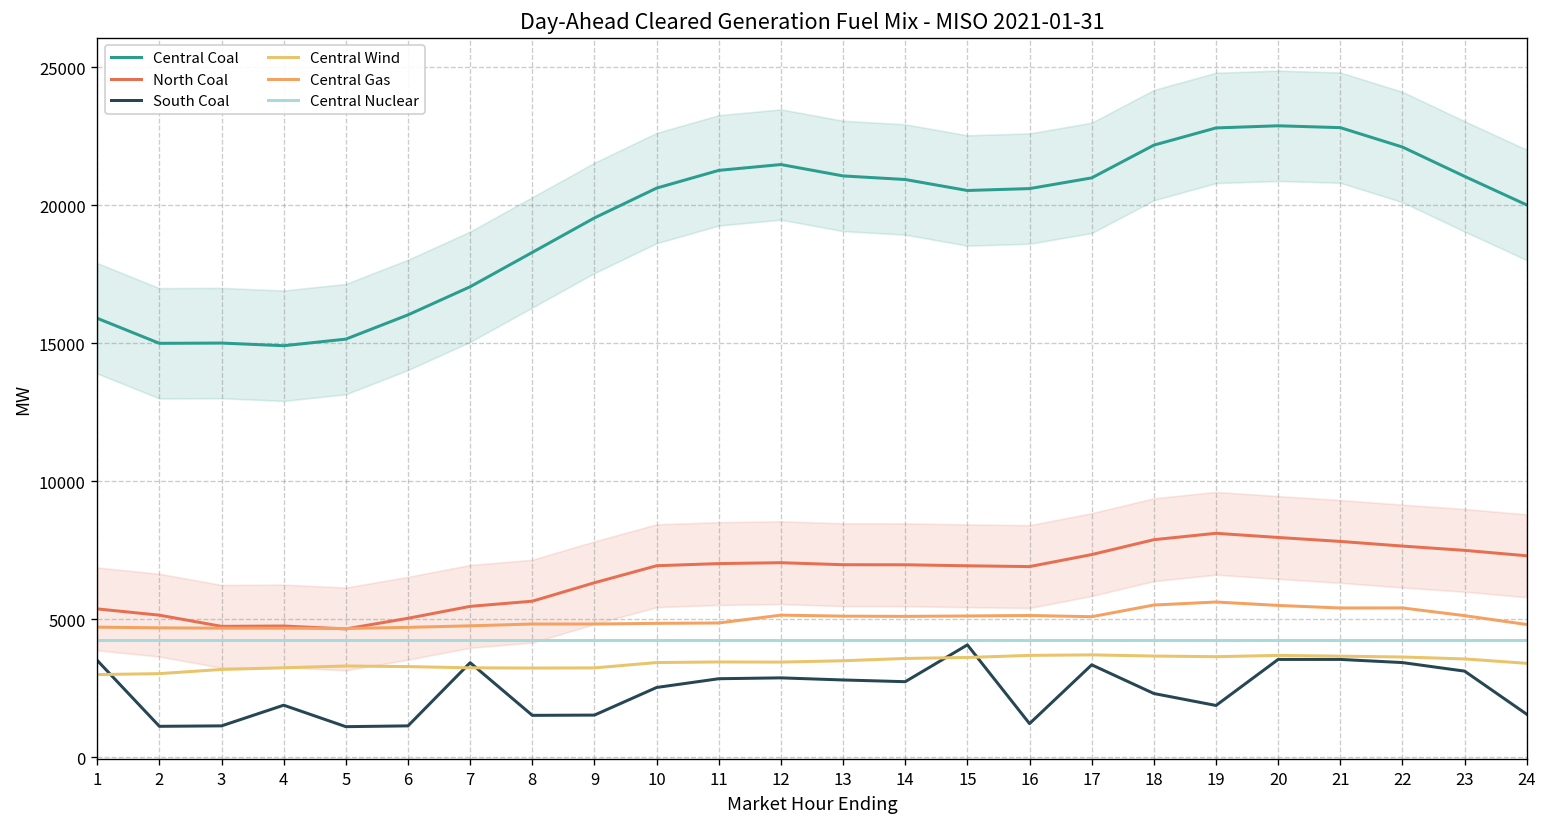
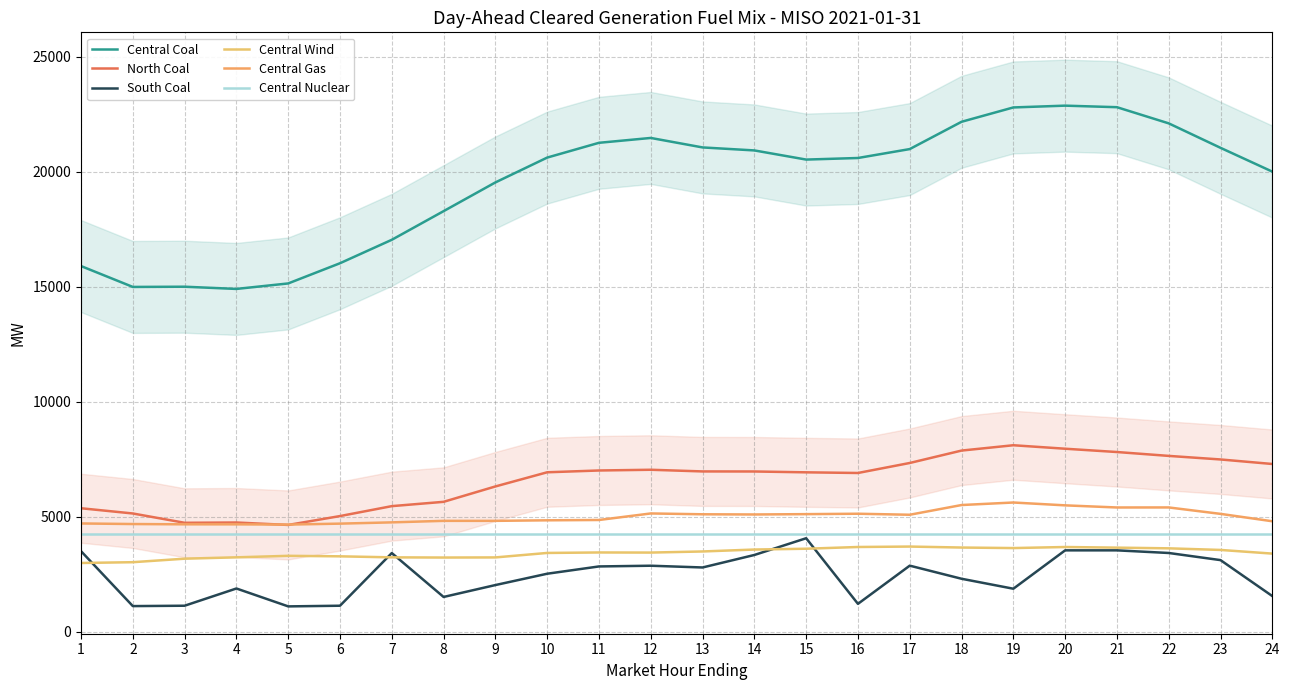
South Coal, 9: 1500 -> 2000
South Coal, 14: 2700 -> 3300
South Coal, 17: 3300 -> 2900
